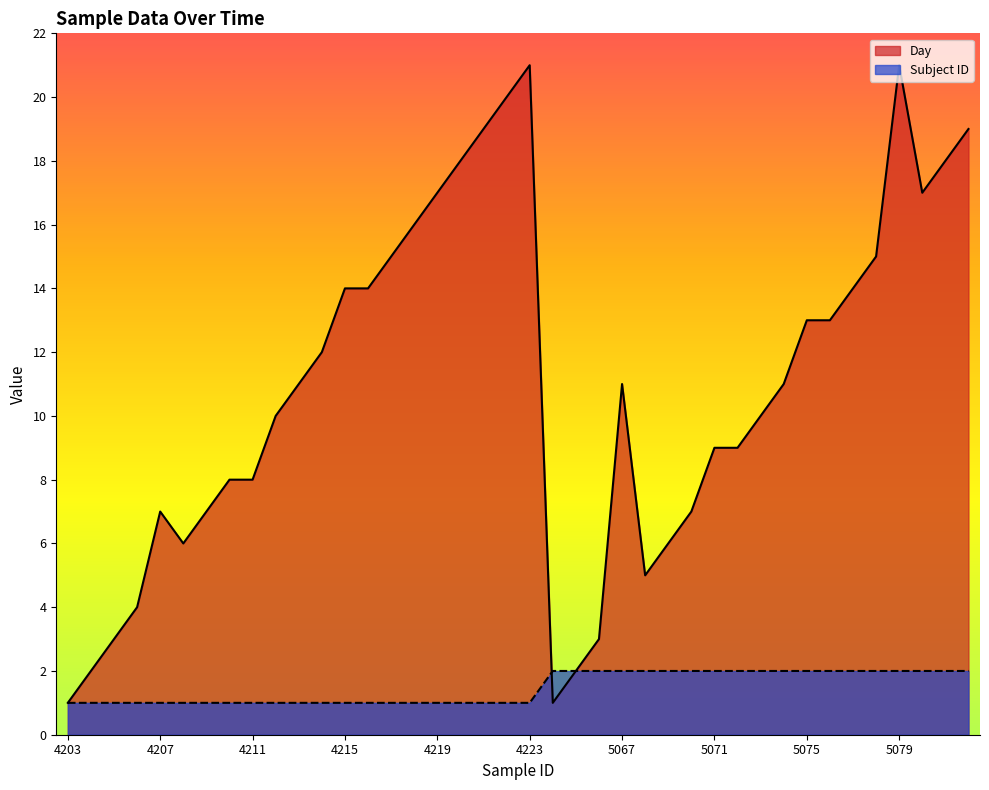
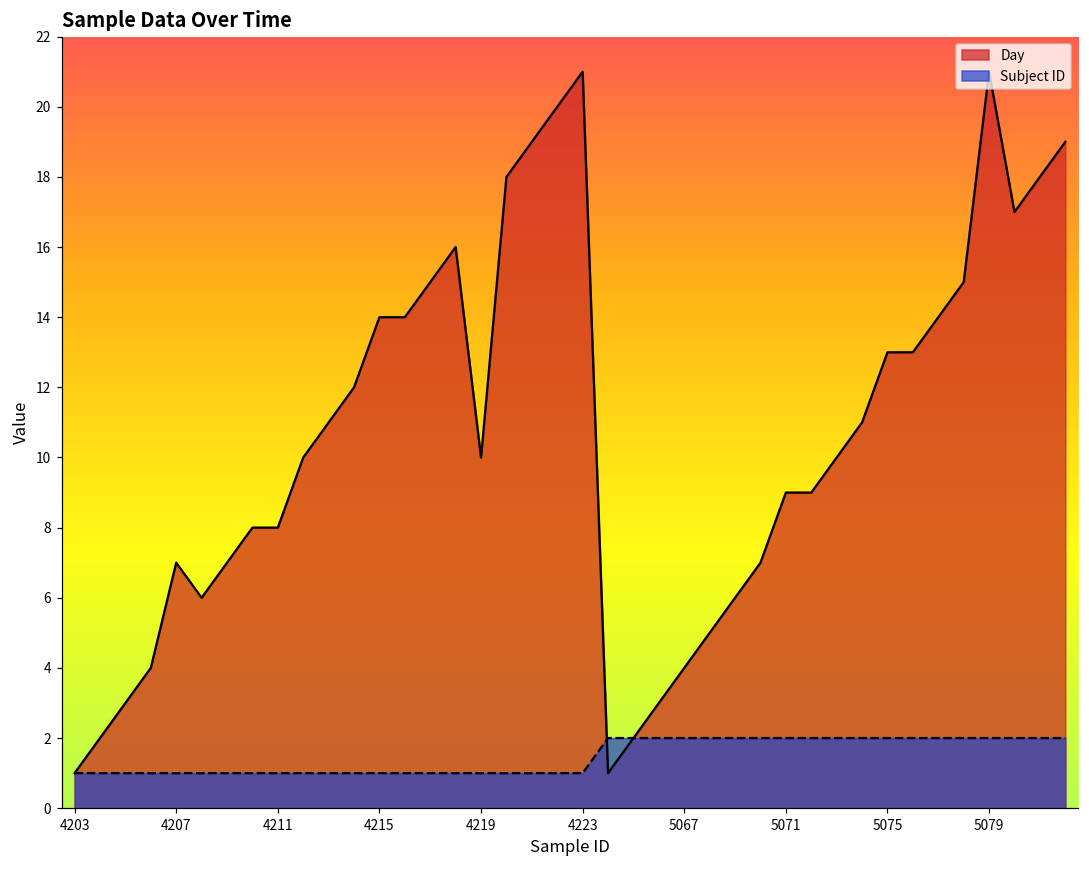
Day, 4219: 17 -> 10
Day, 5067: 11 -> 4
